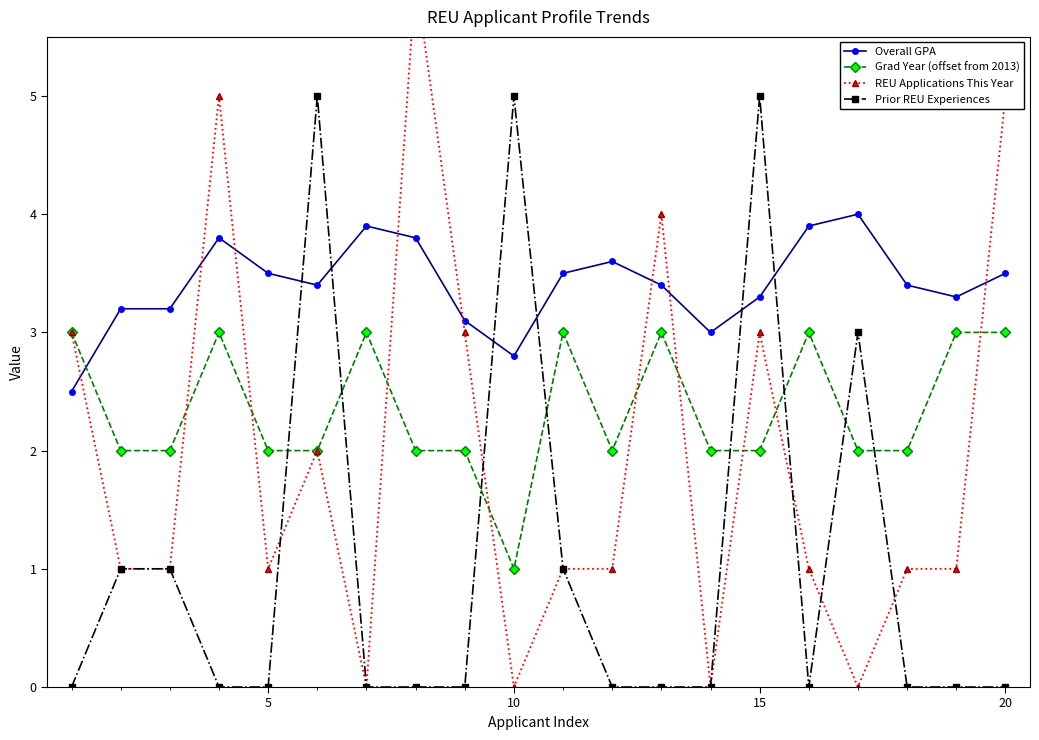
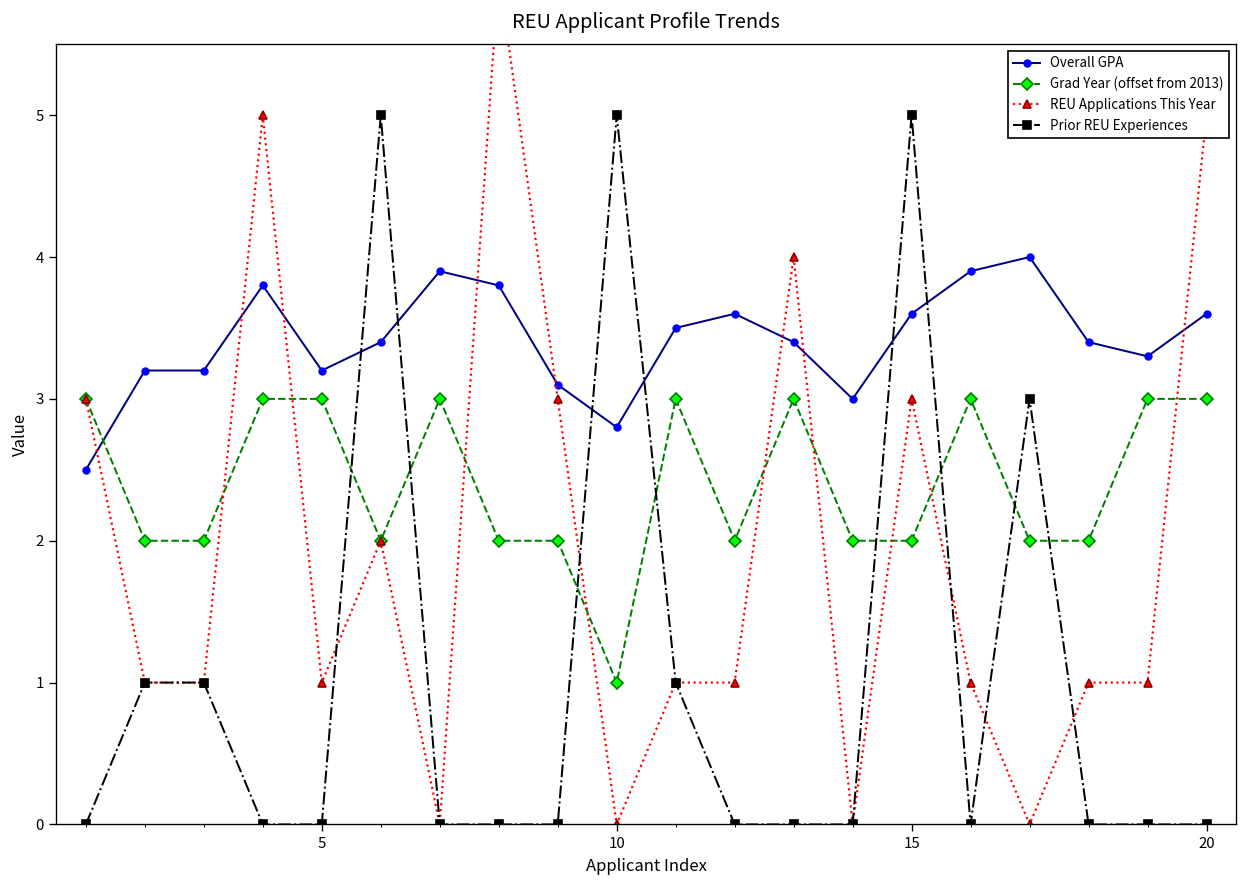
Overall GPA, 5: 3.5 -> 3.2
Grad Year (offset from 2013), 5: 2.00 -> 3.00
Overall GPA, 15: 3.3 -> 3.6
Overall GPA, 20: 3.5 -> 3.6
